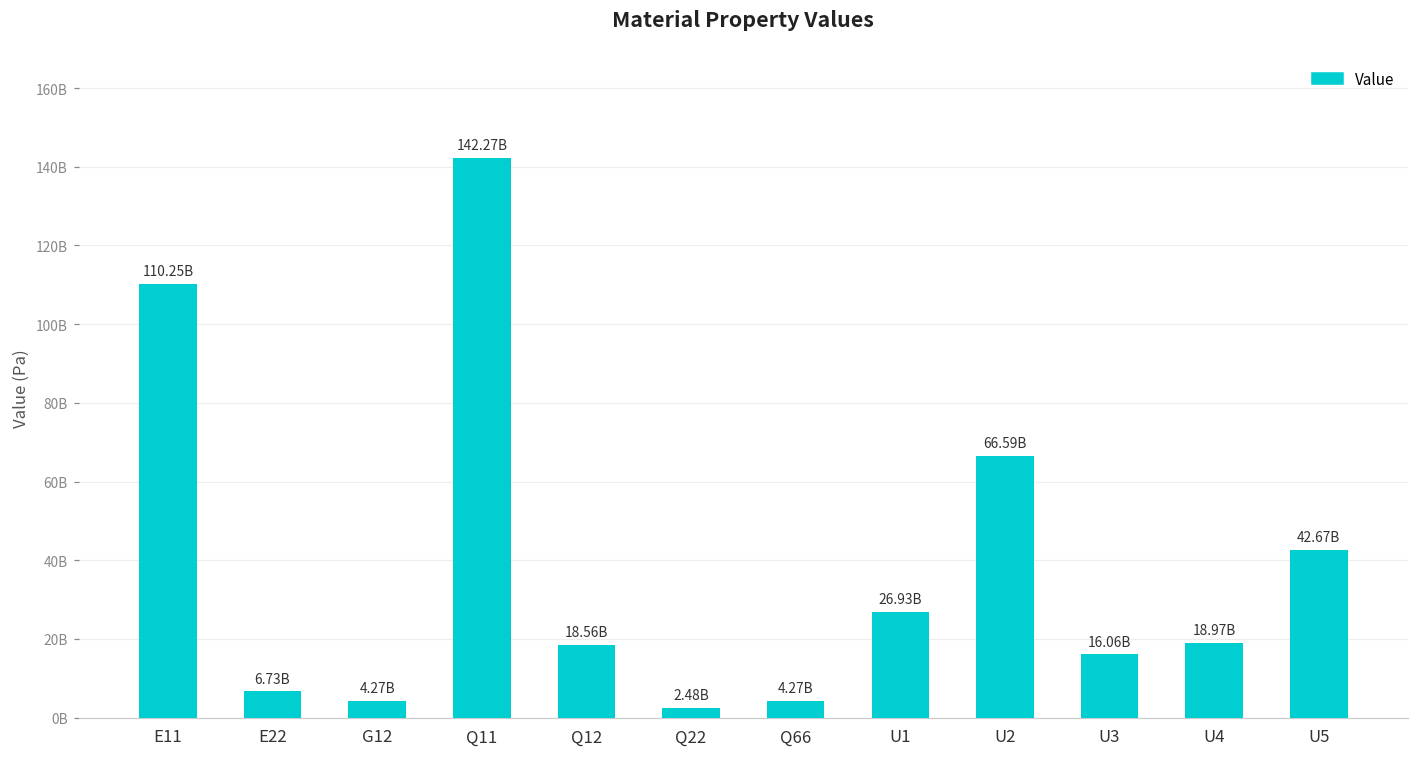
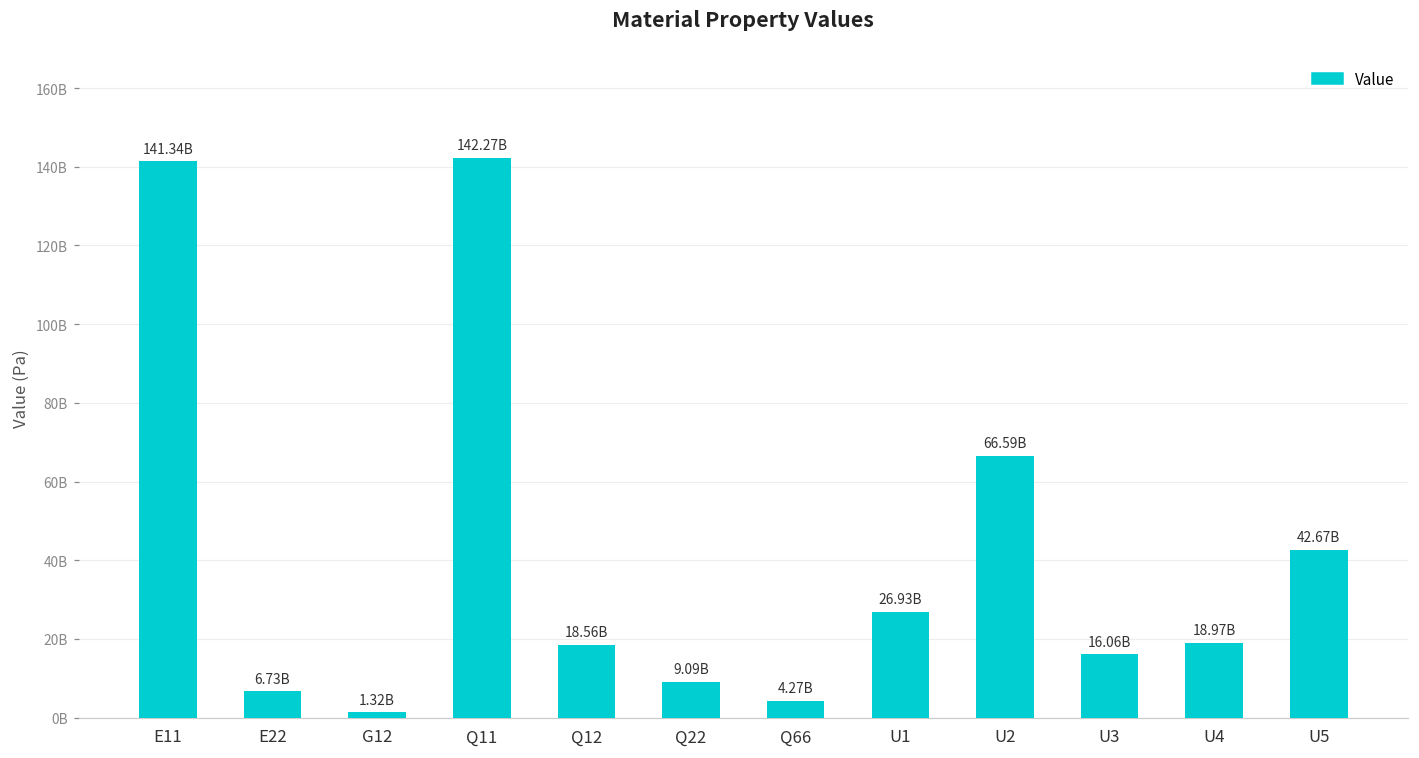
E11: 110.25B -> 141.34B
G12: 4.27B -> 1.32B
Q22: 2.48B -> 9.09B
